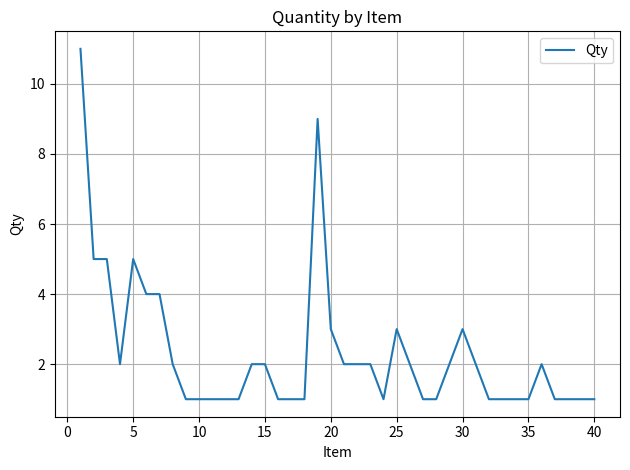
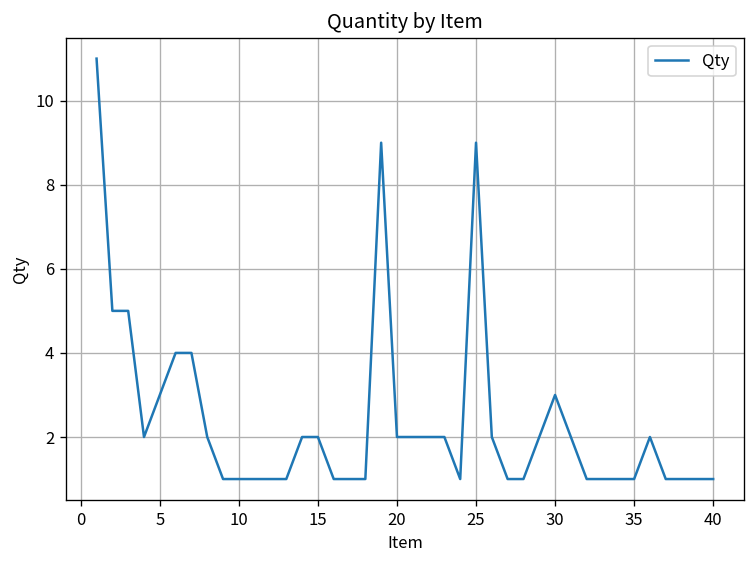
5: 5 -> 3
20: 3 -> 2
25: 3 -> 9
